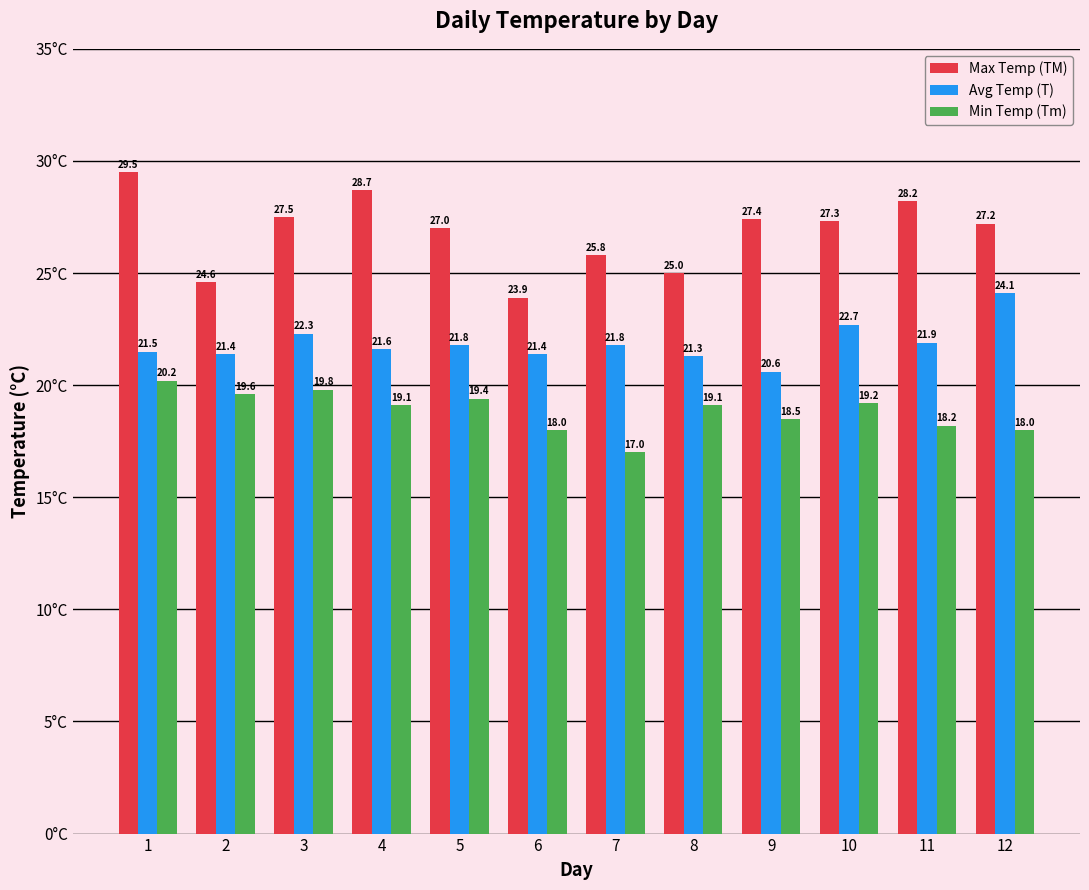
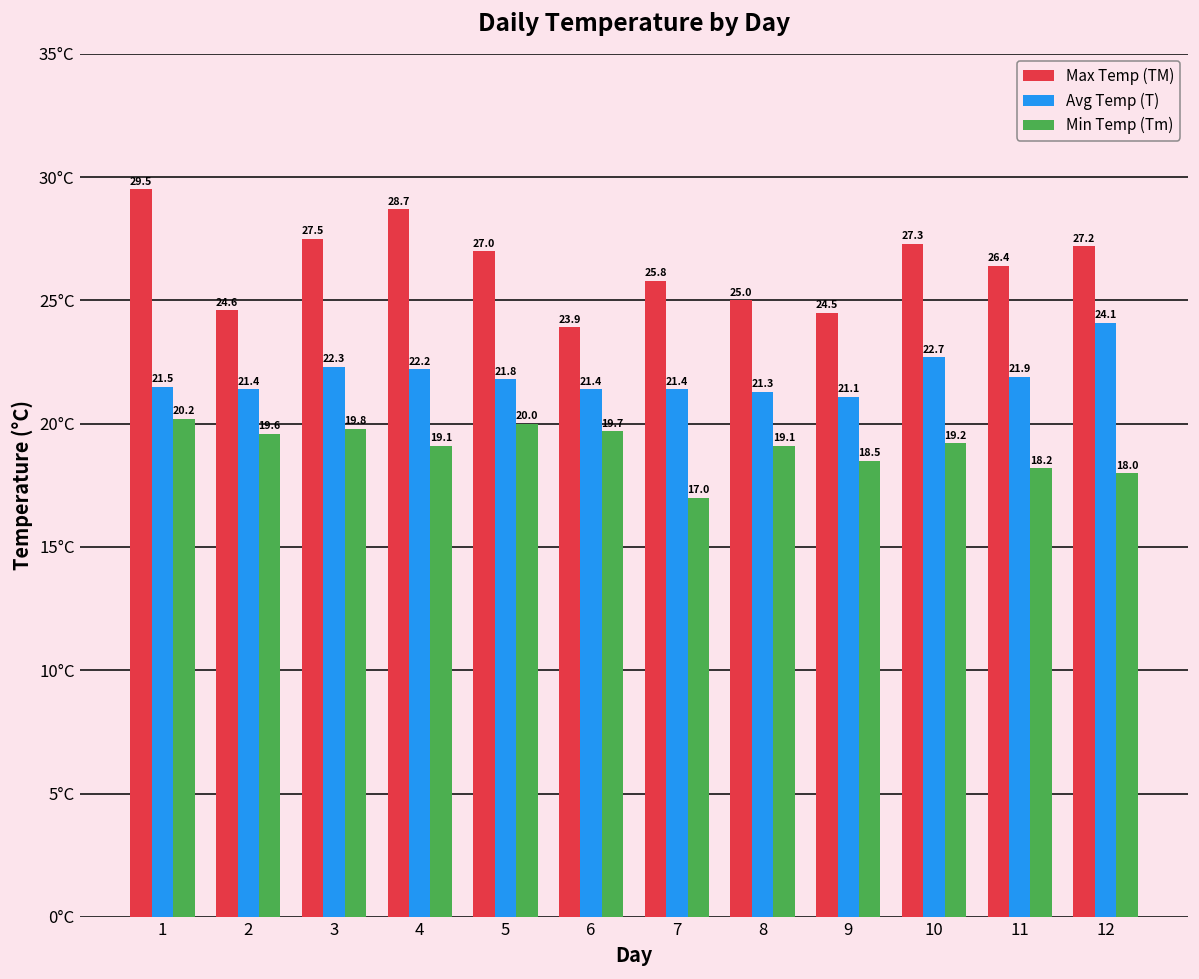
Avg Temp (T), 4: 21.6 -> 22.2
Min Temp (Tm), 5: 19.4 -> 20.0
Min Temp (Tm), 6: 18.0 -> 19.7
Avg Temp (T), 7: 21.8 -> 21.4
Max Temp (TM), 9: 27.4 -> 24.5
Avg Temp (T), 9: 20.6 -> 21.1
Max Temp (TM), 11: 28.2 -> 26.4
